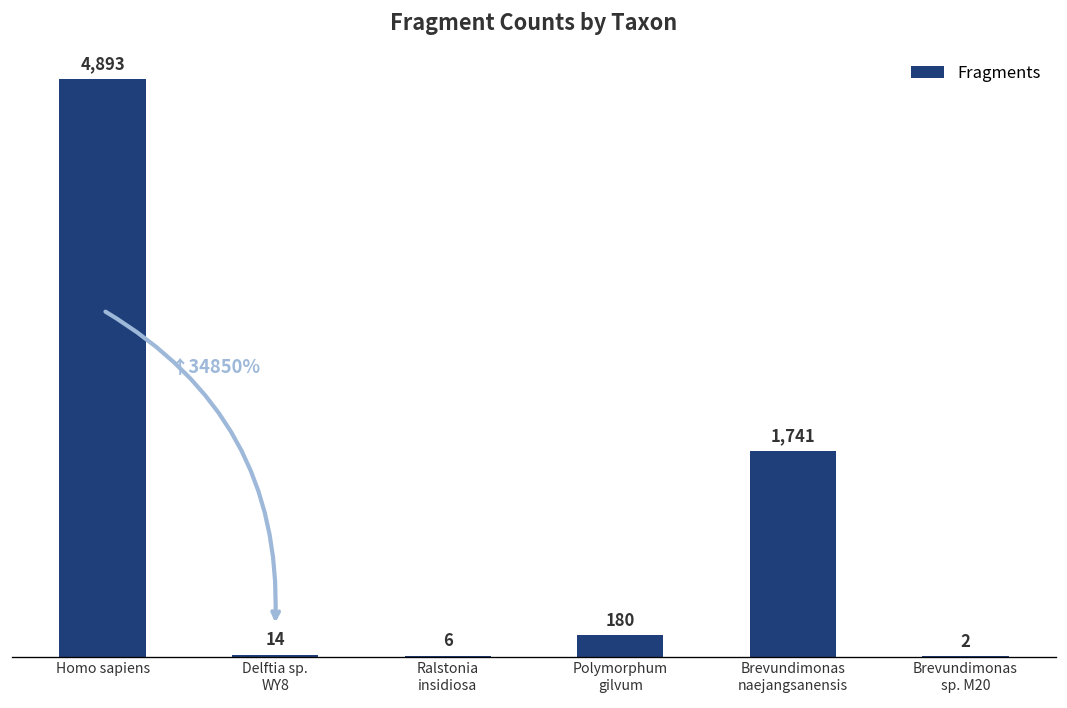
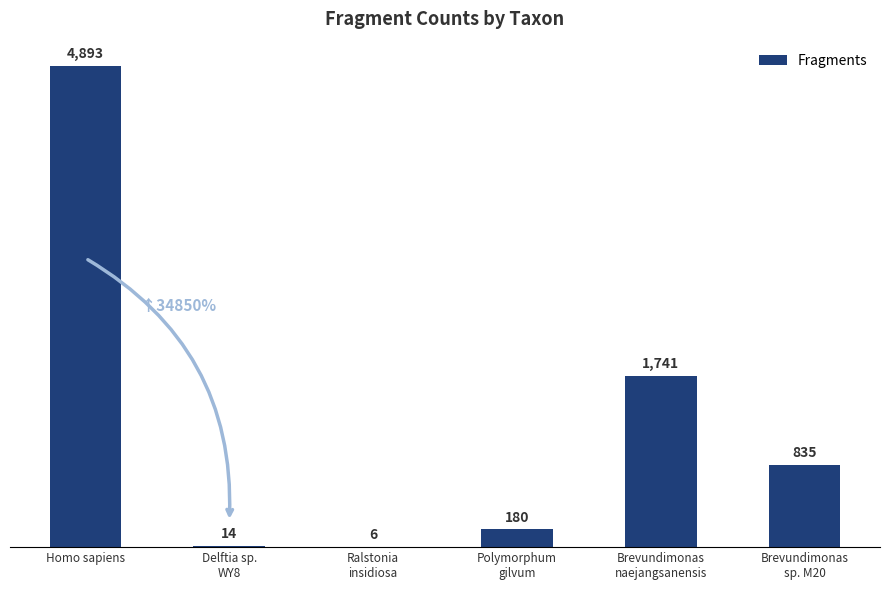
Brevundimonas sp. M20: 2 -> 835
